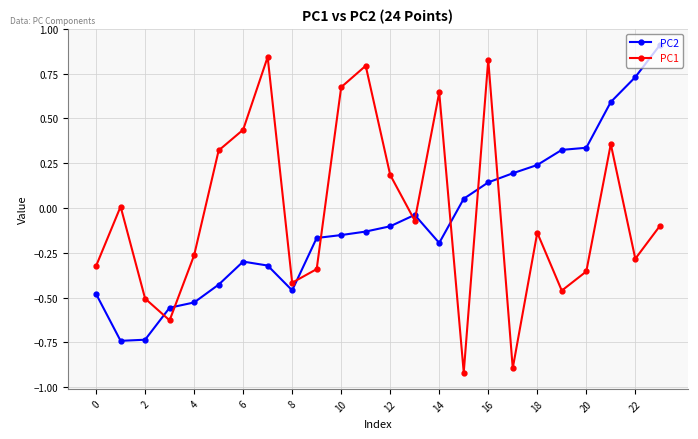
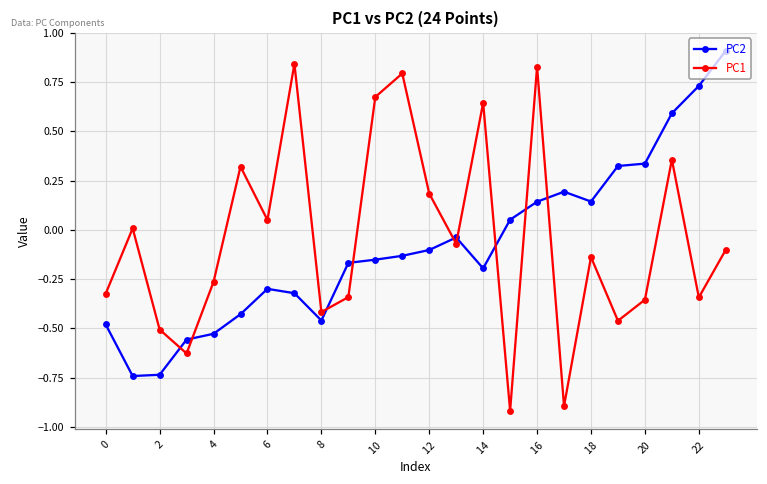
PC1, 6: 0.44 -> 0.05
PC2, 18: 0.24 -> 0.14
PC1, 22: -0.28 -> -0.34
